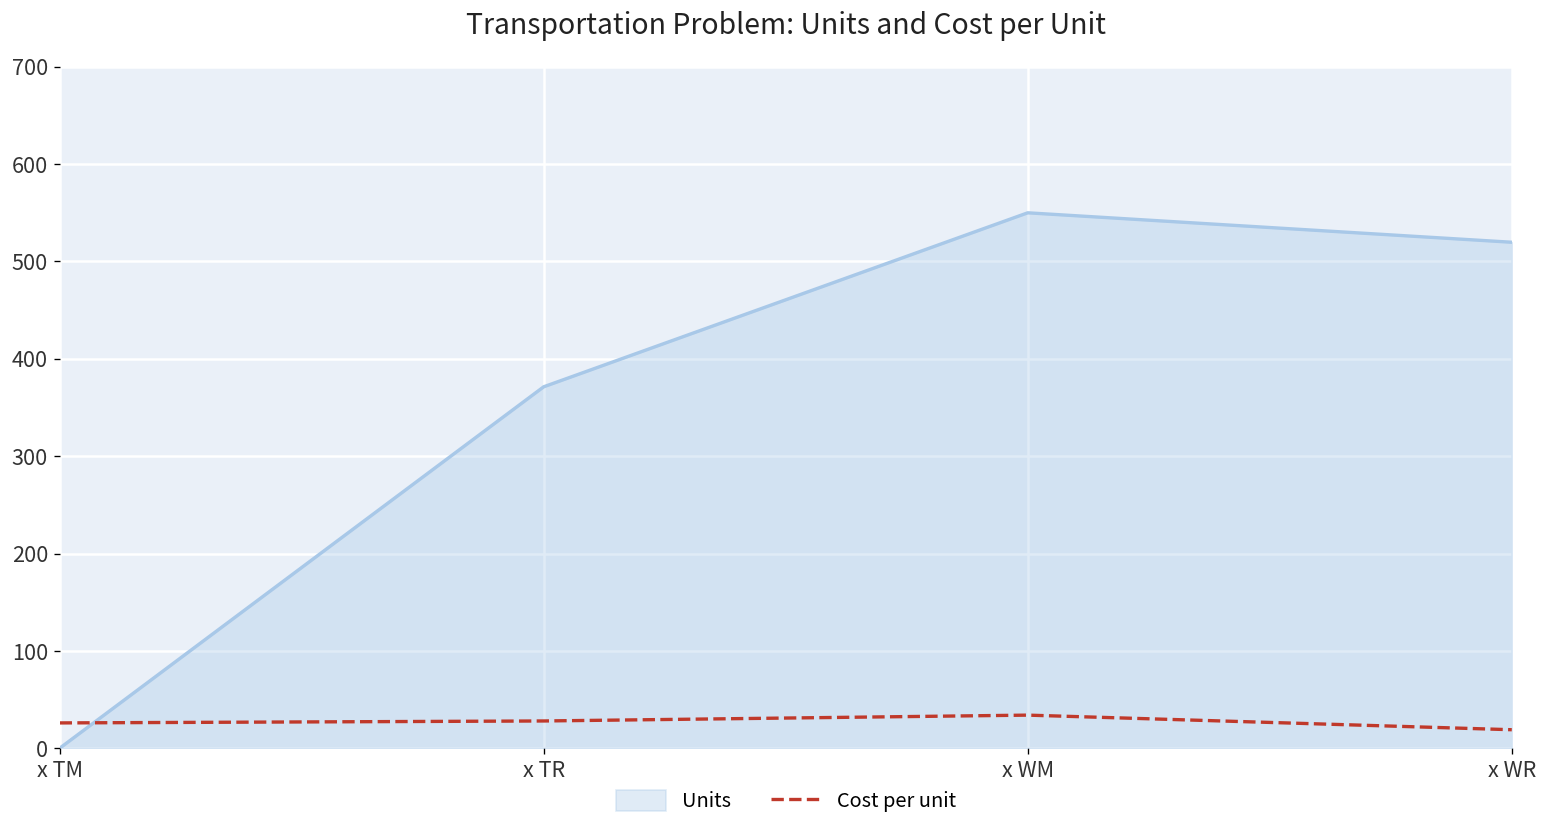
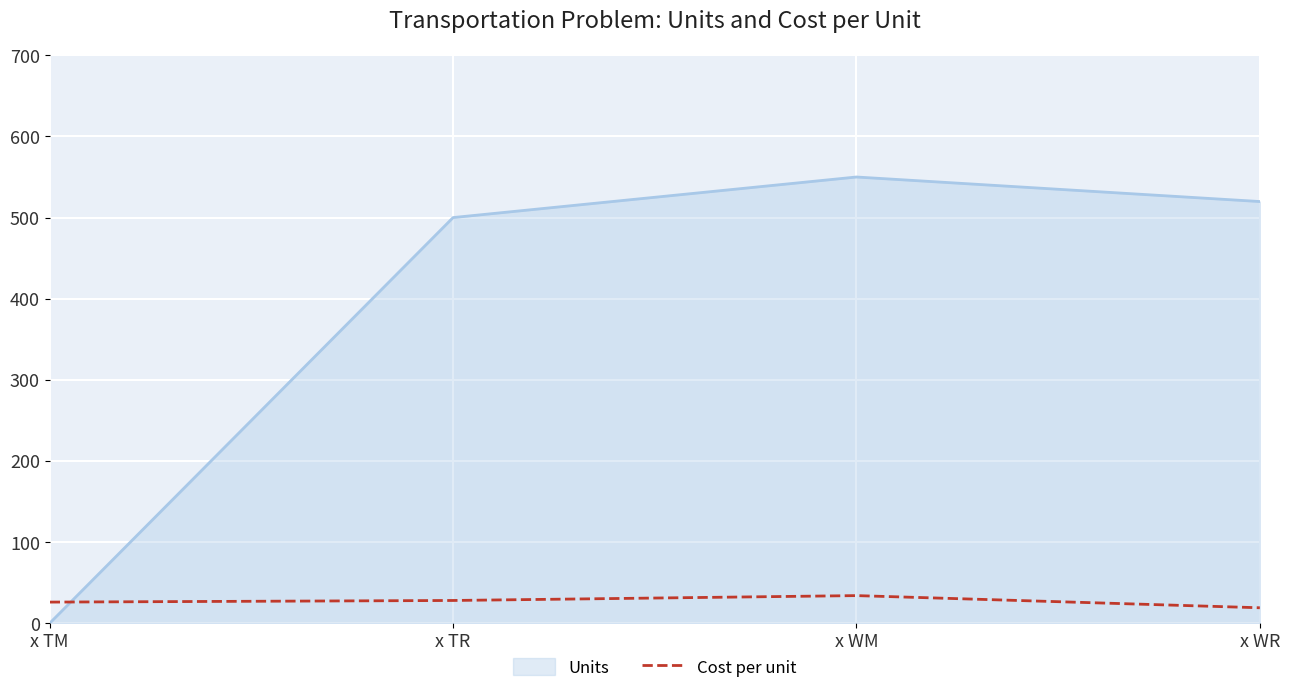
Units, x TR: 370 -> 500
